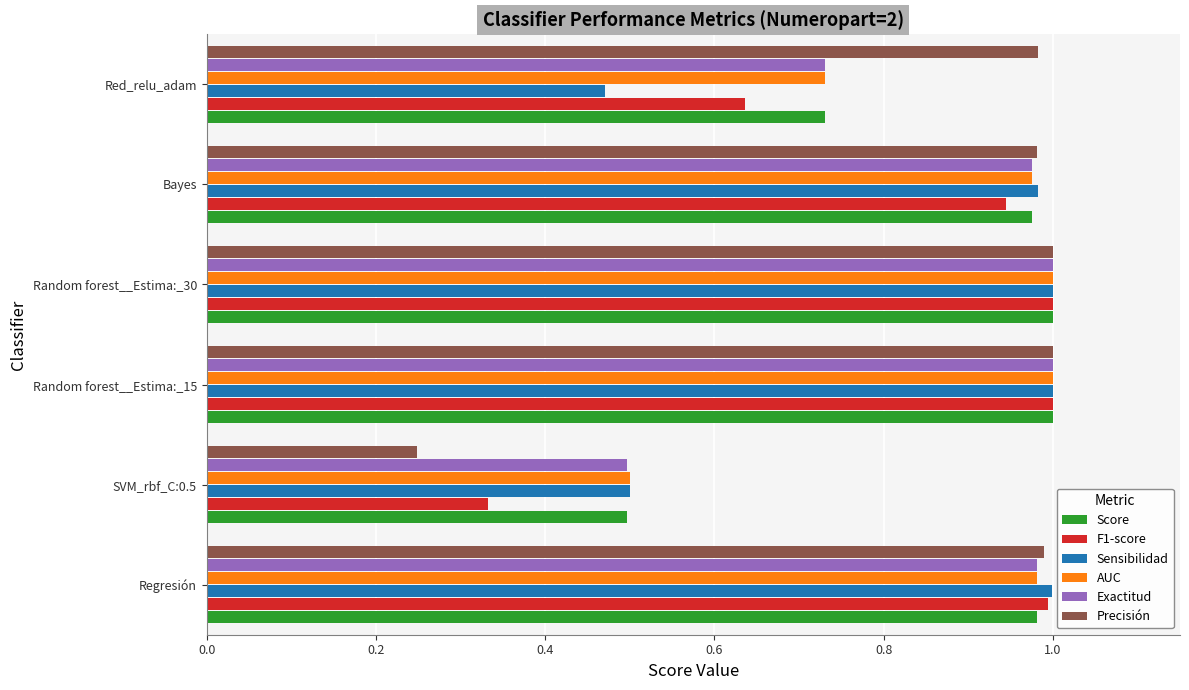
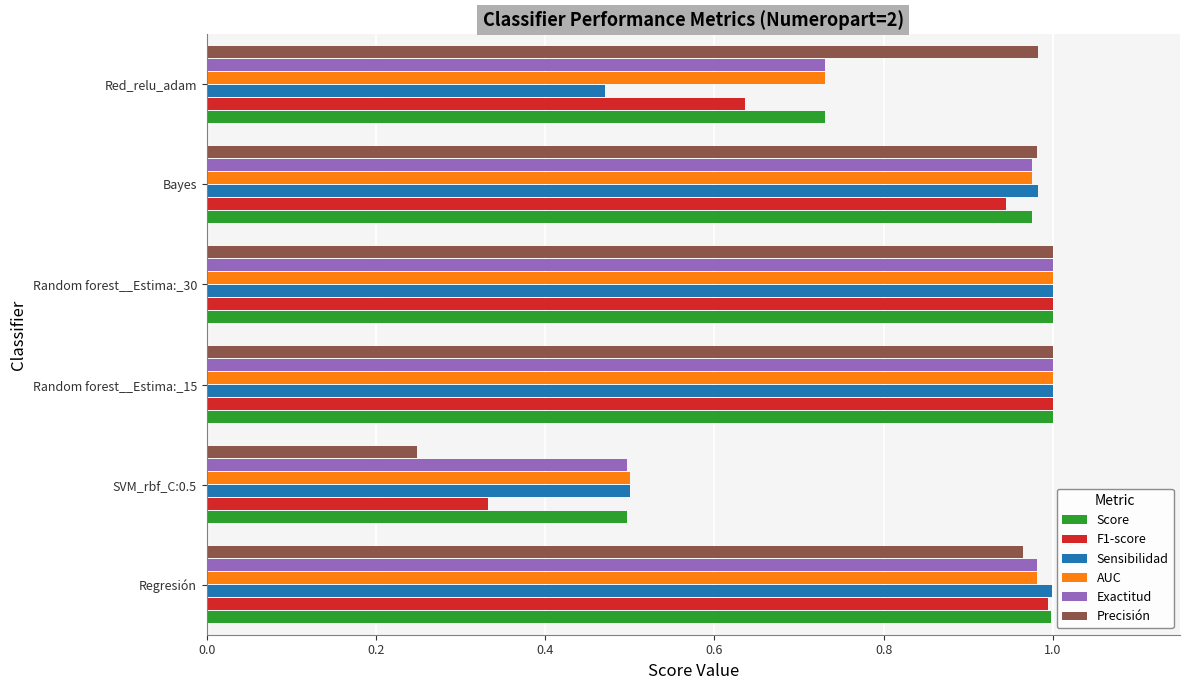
Precisión, Regresión: 0.99 -> 0.96
Score, Regresión: 0.98 -> 1.00
